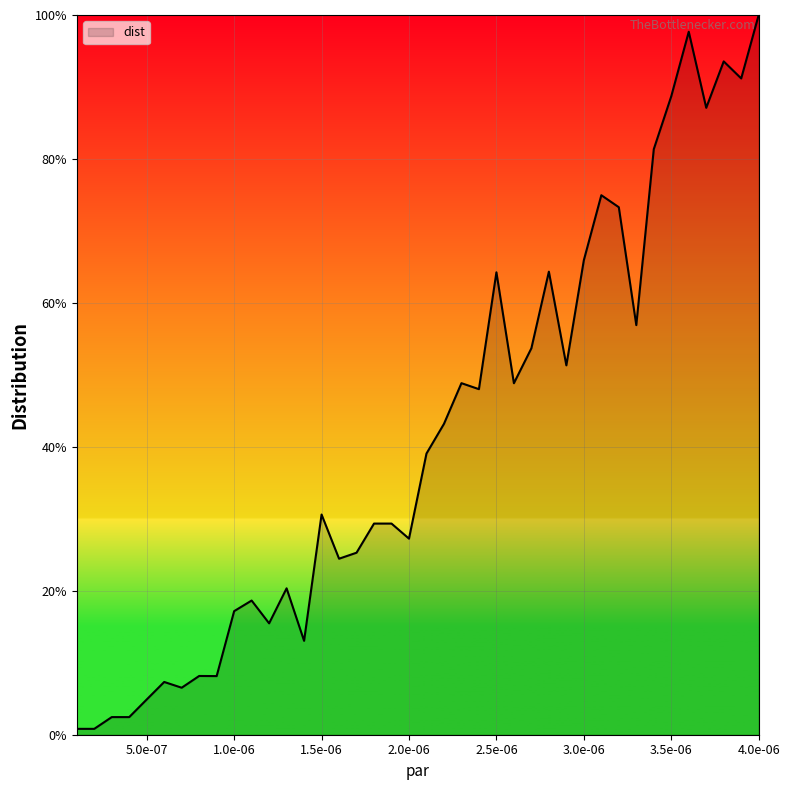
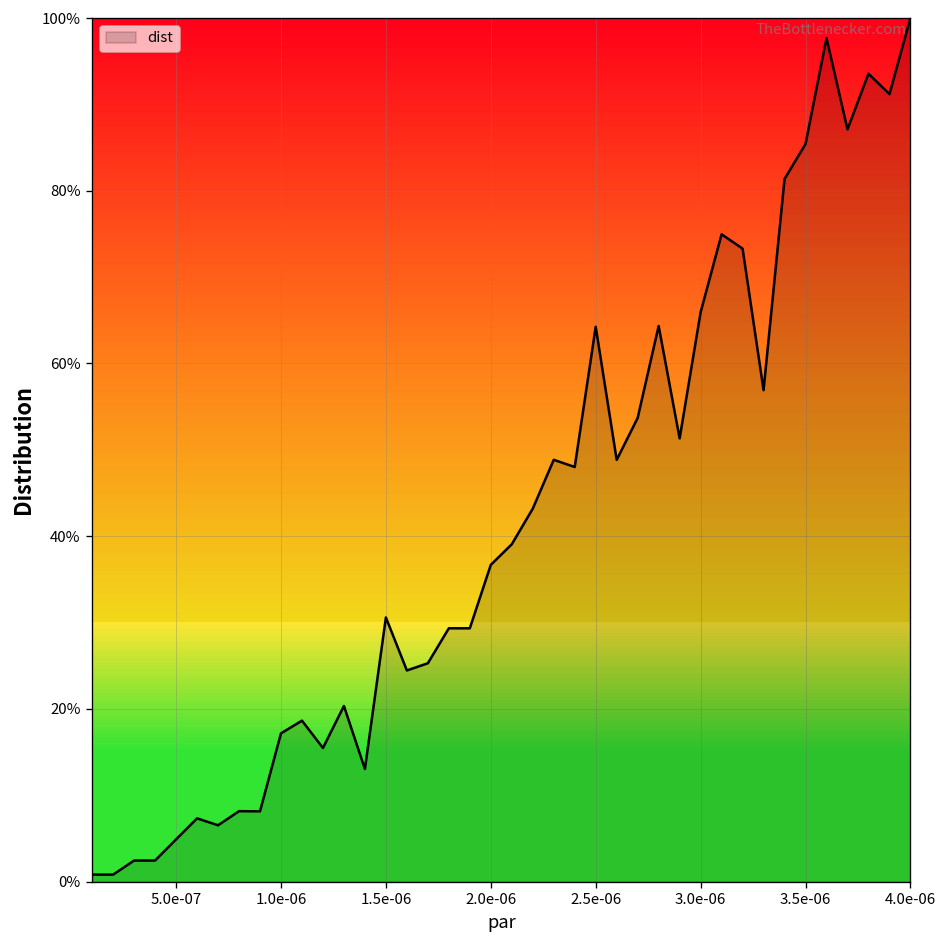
2.0e-06: 27% -> 37%
3.5e-06: 89% -> 85%
